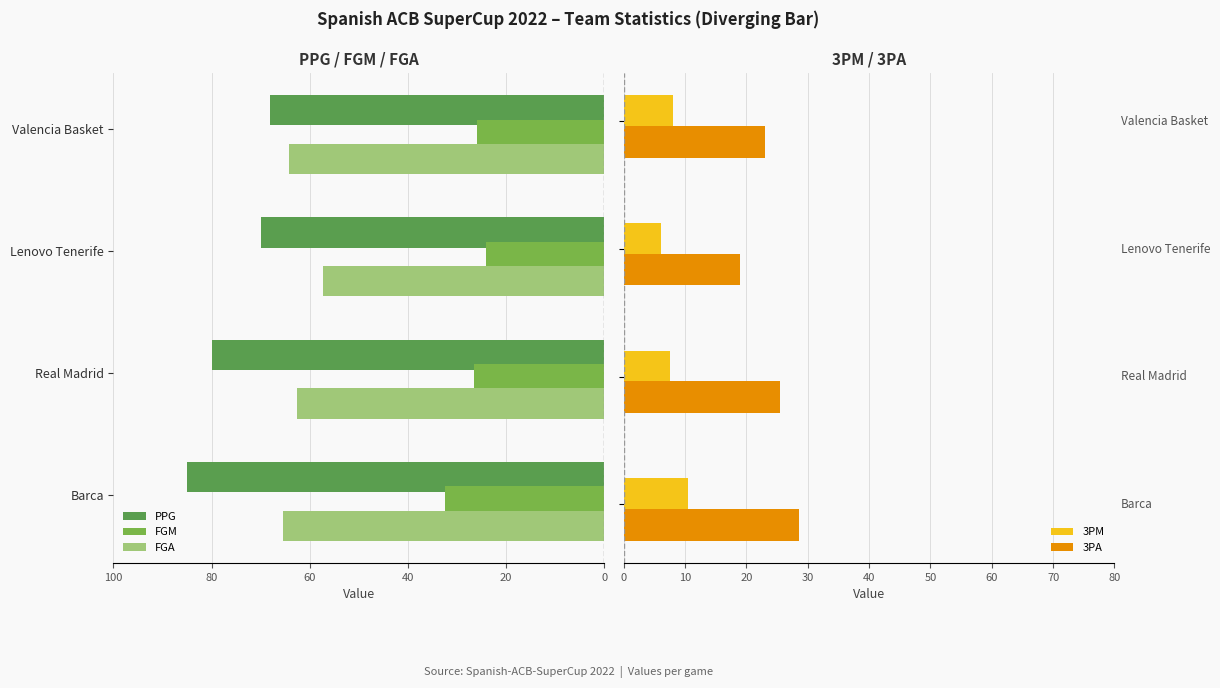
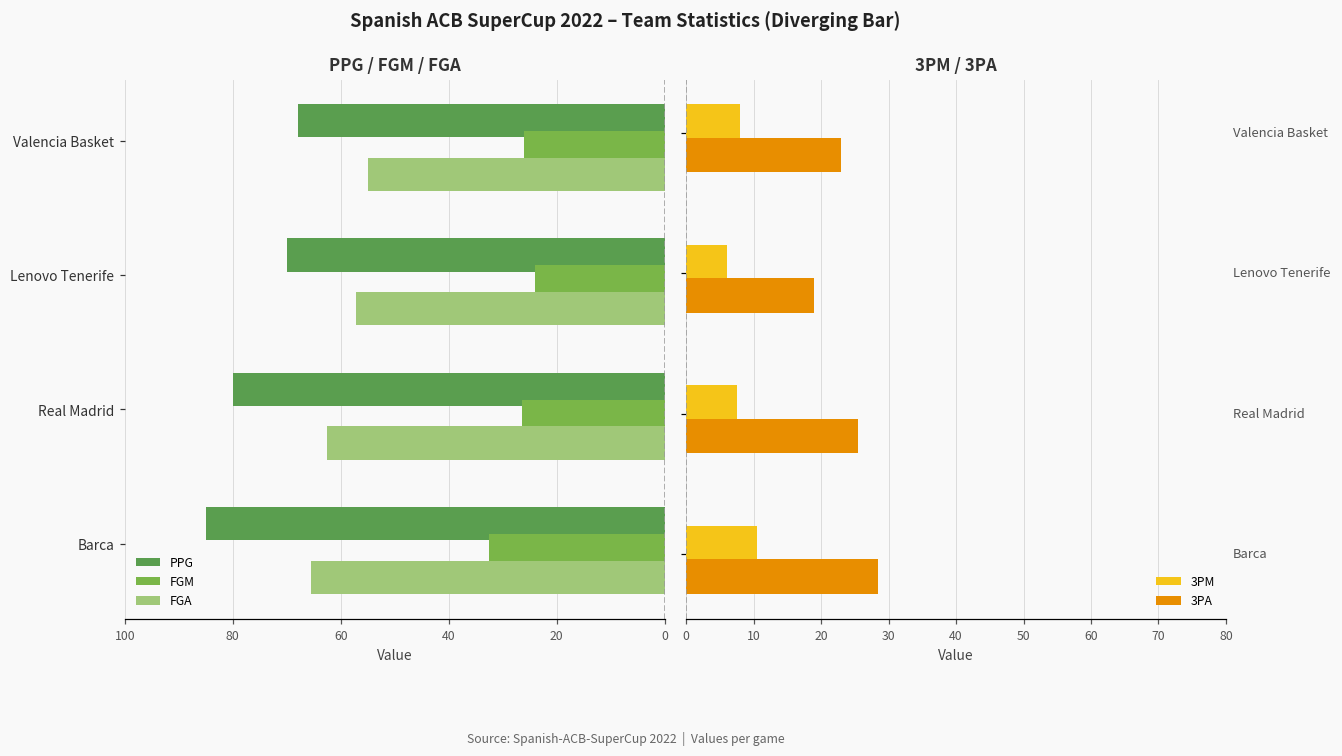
PPG / FGM / FGA, FGA, Valencia Basket: 64 -> 55
